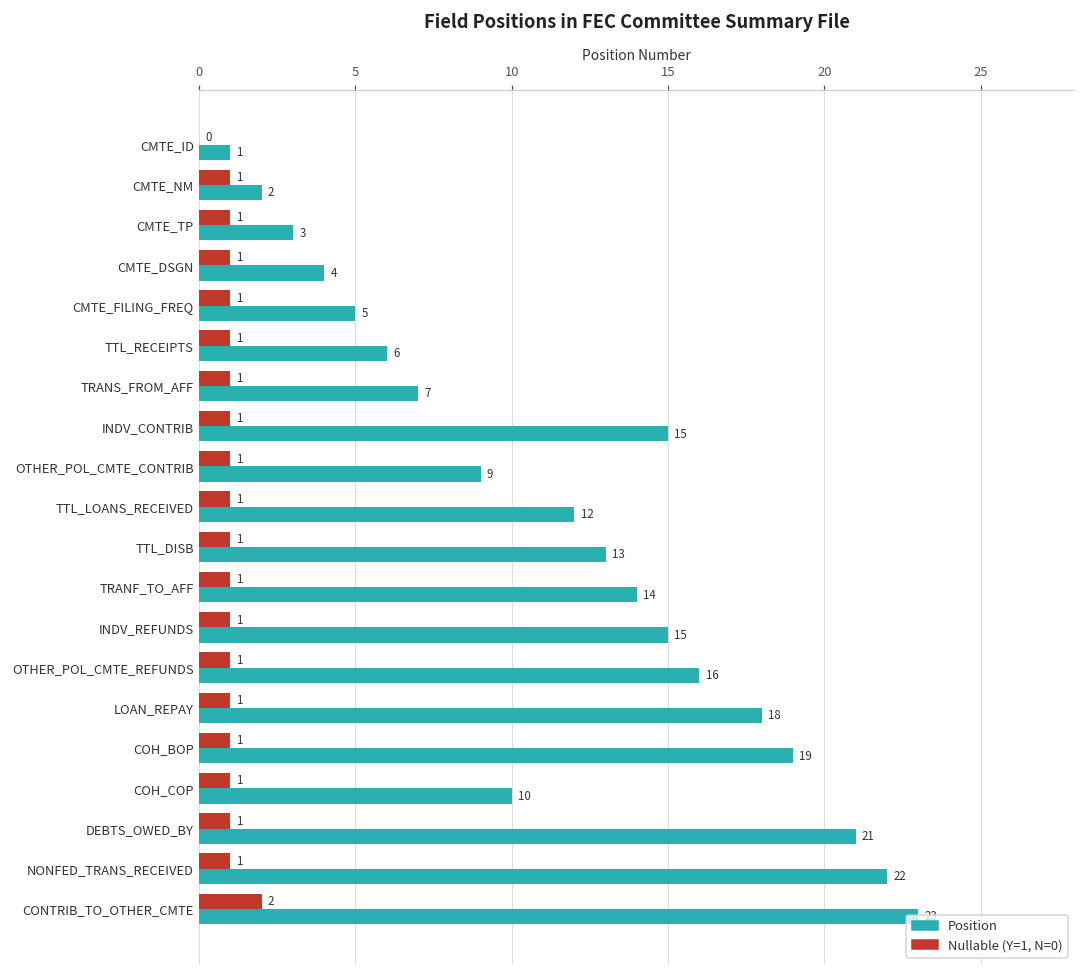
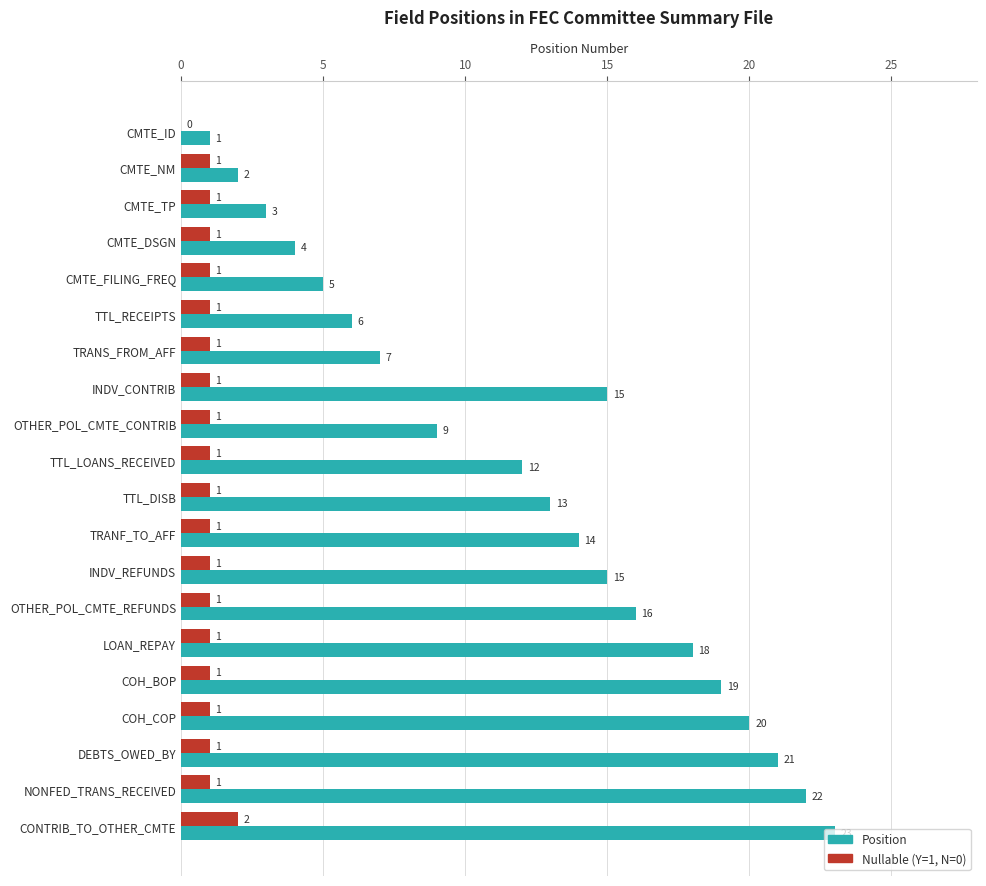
Position, COH_COP: 10 -> 20
